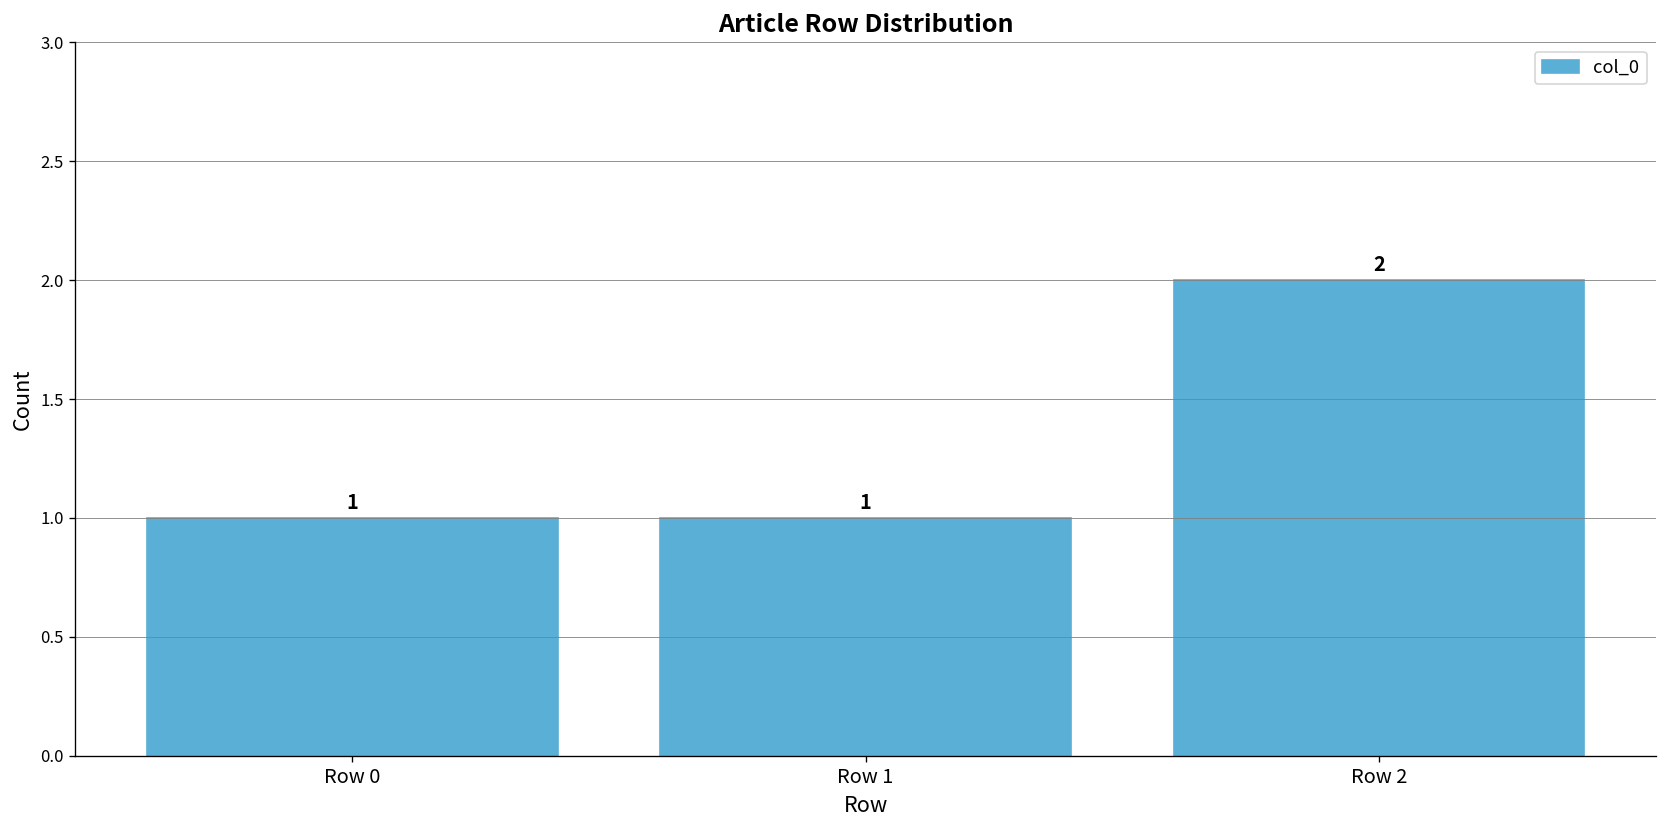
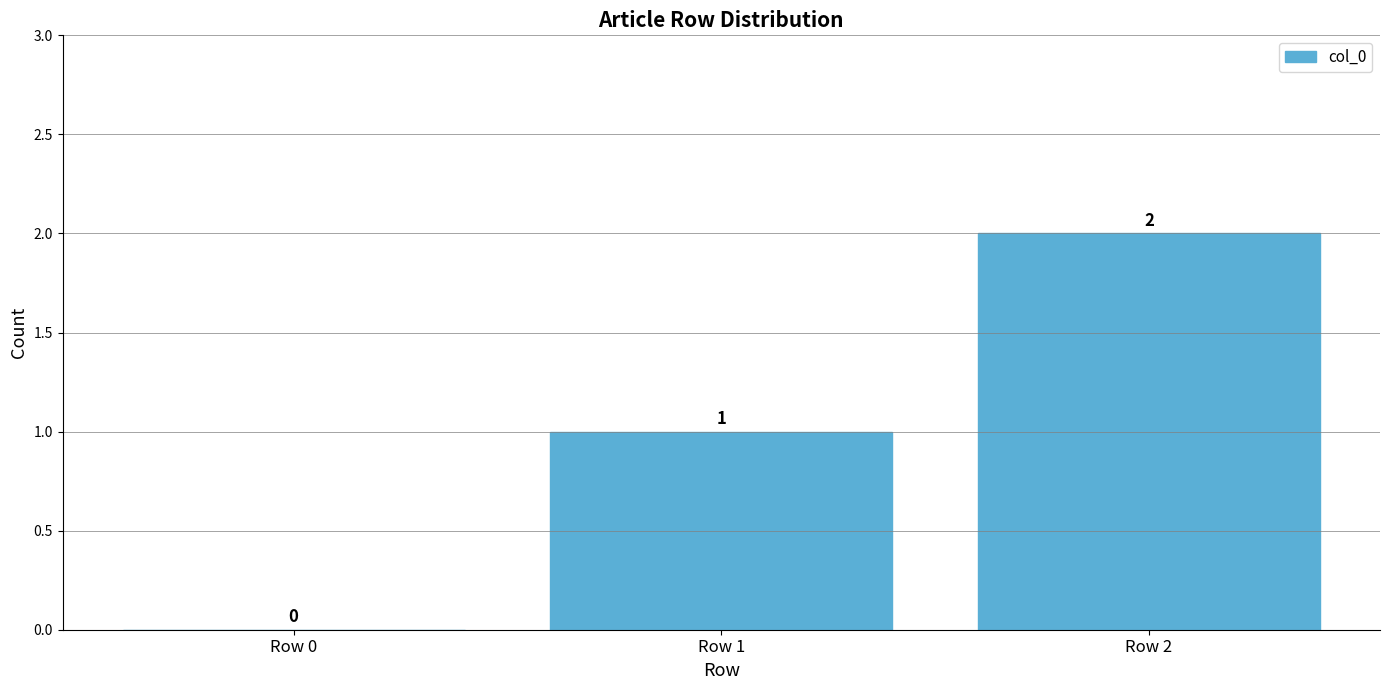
Row 0: 1 -> 0
